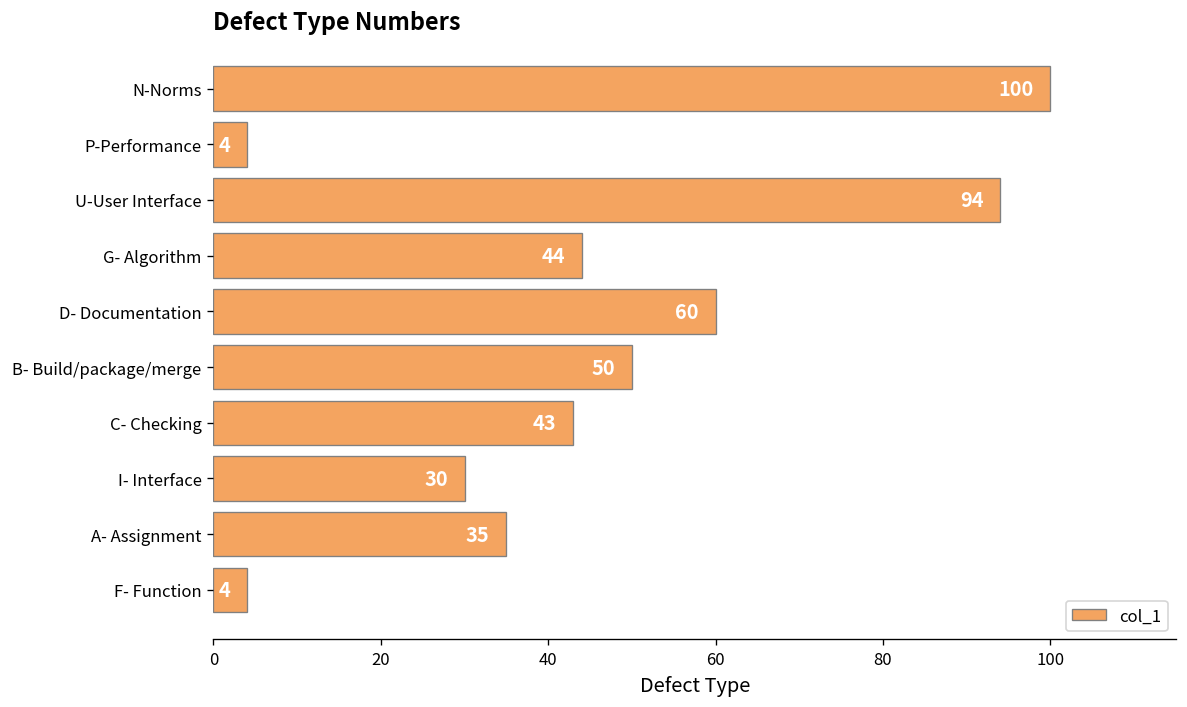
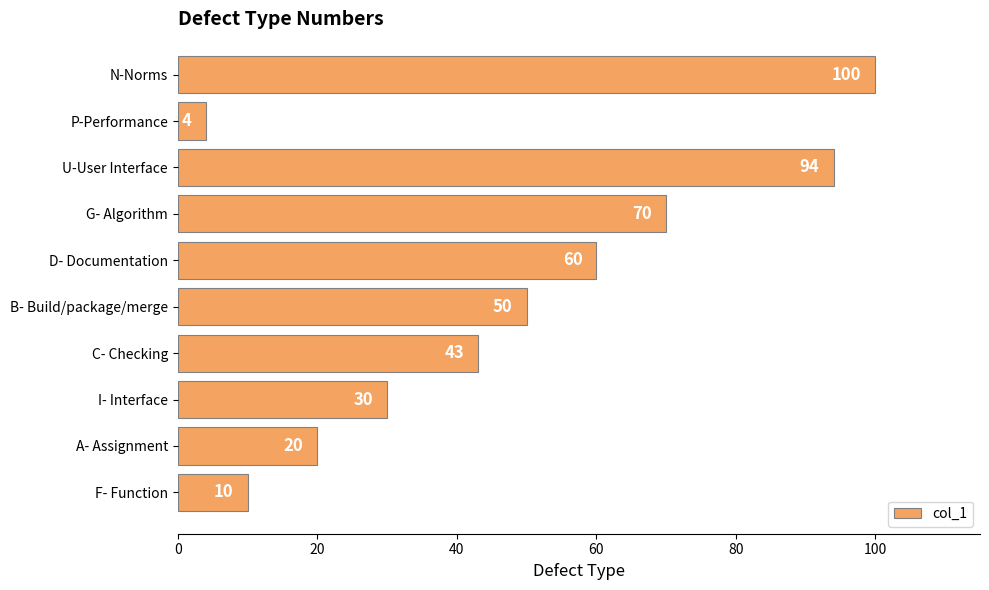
G- Algorithm: 44 -> 70
A- Assignment: 35 -> 20
F- Function: 4 -> 10
